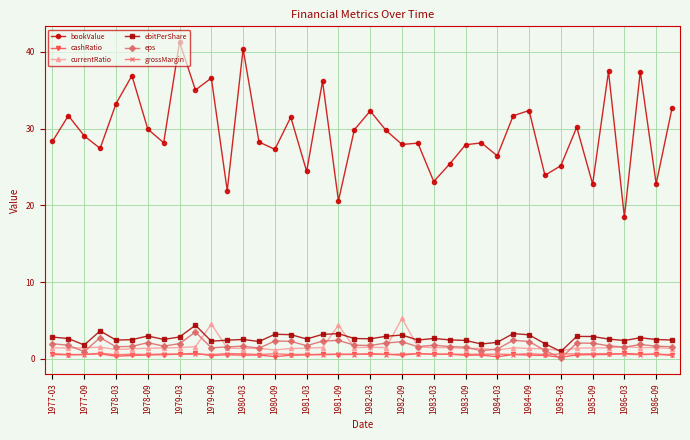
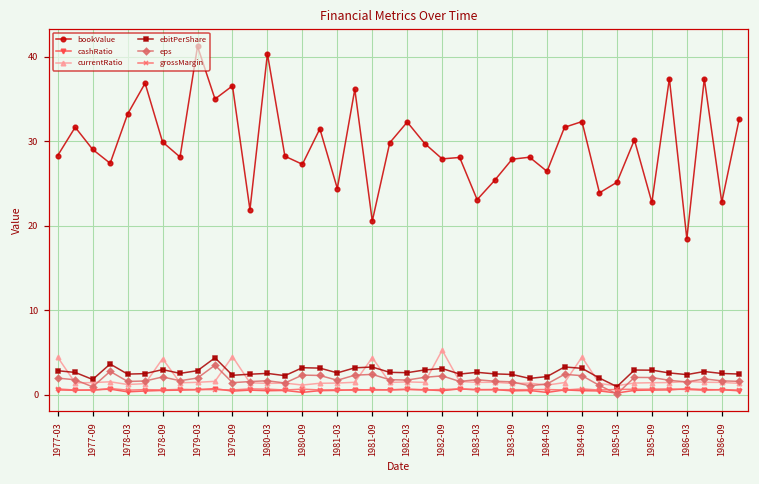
currentRatio, 1977-03: 1 -> 4
currentRatio, 1978-09: 1 -> 4
currentRatio, 1984-09: 1 -> 4
